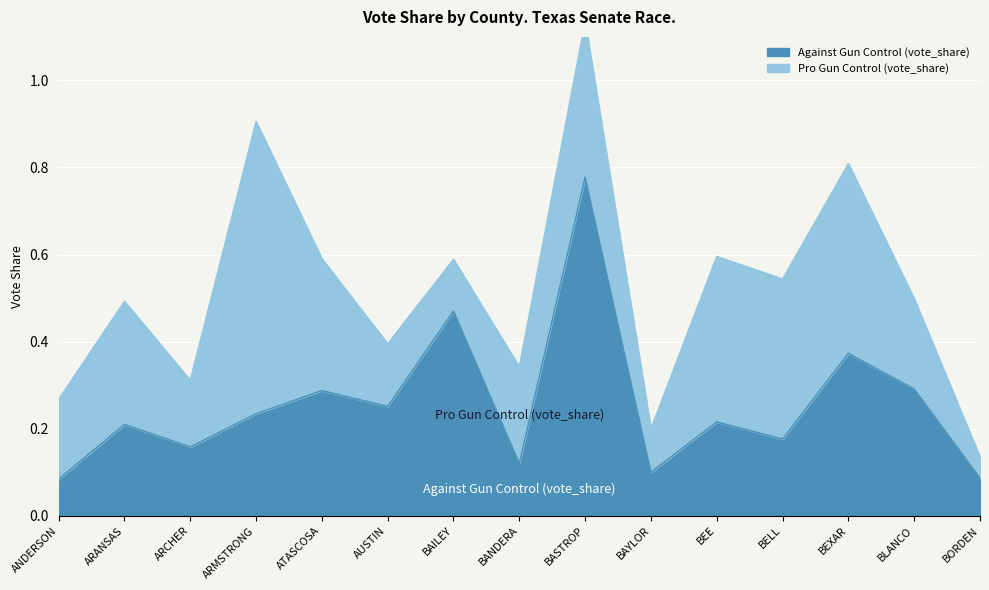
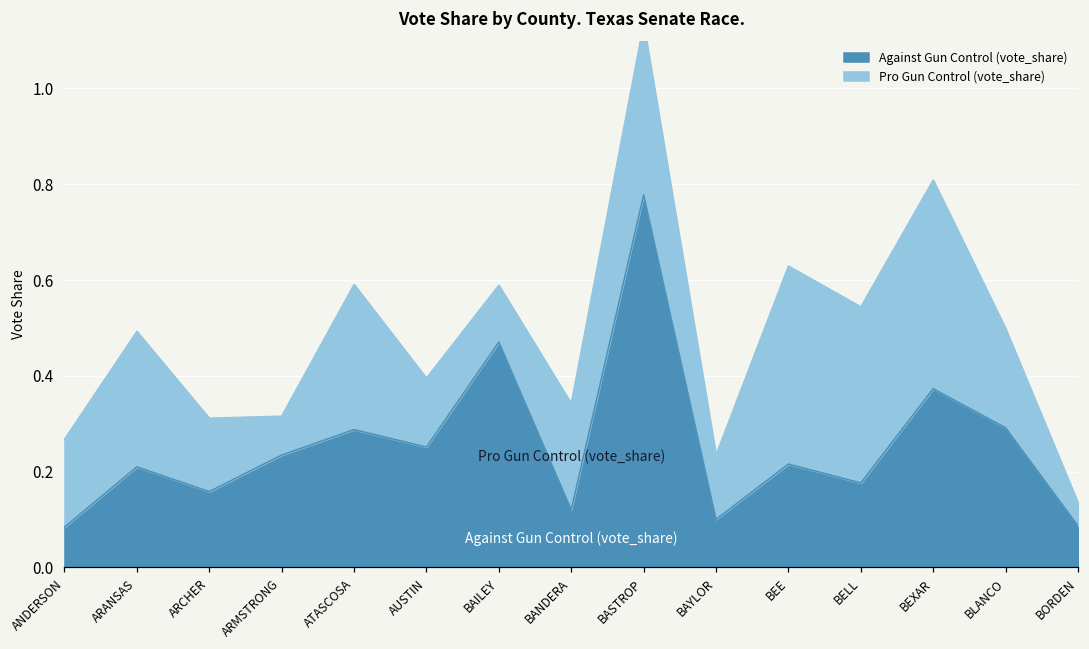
Pro Gun Control (vote_share), ARMSTRONG: 0.67 -> 0.08
Pro Gun Control (vote_share), BAYLOR: 0.10 -> 0.13
Pro Gun Control (vote_share), BEE: 0.38 -> 0.41
